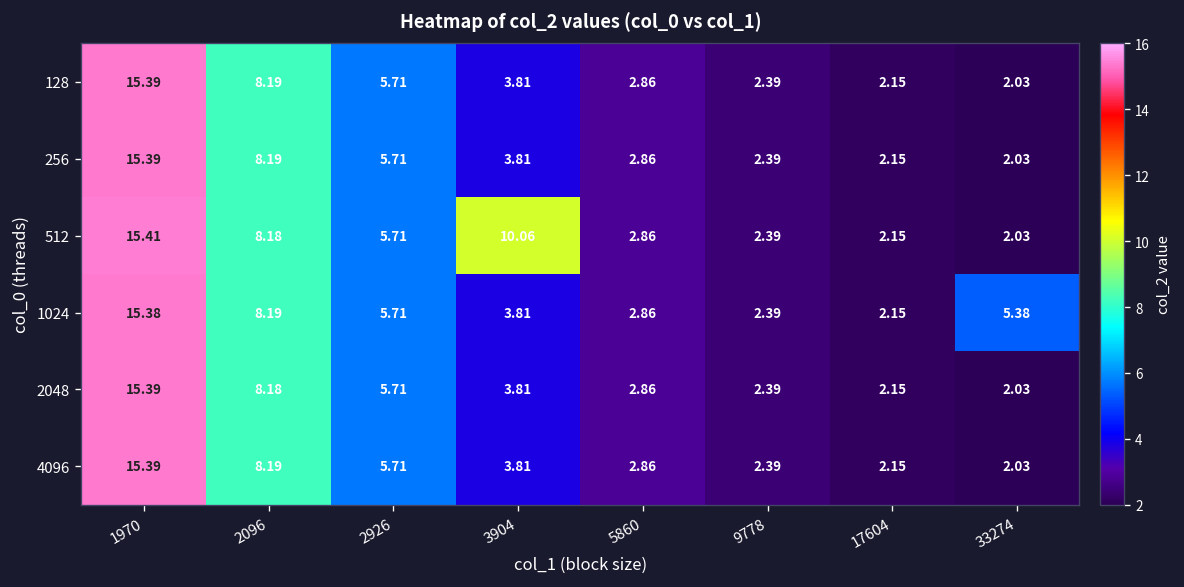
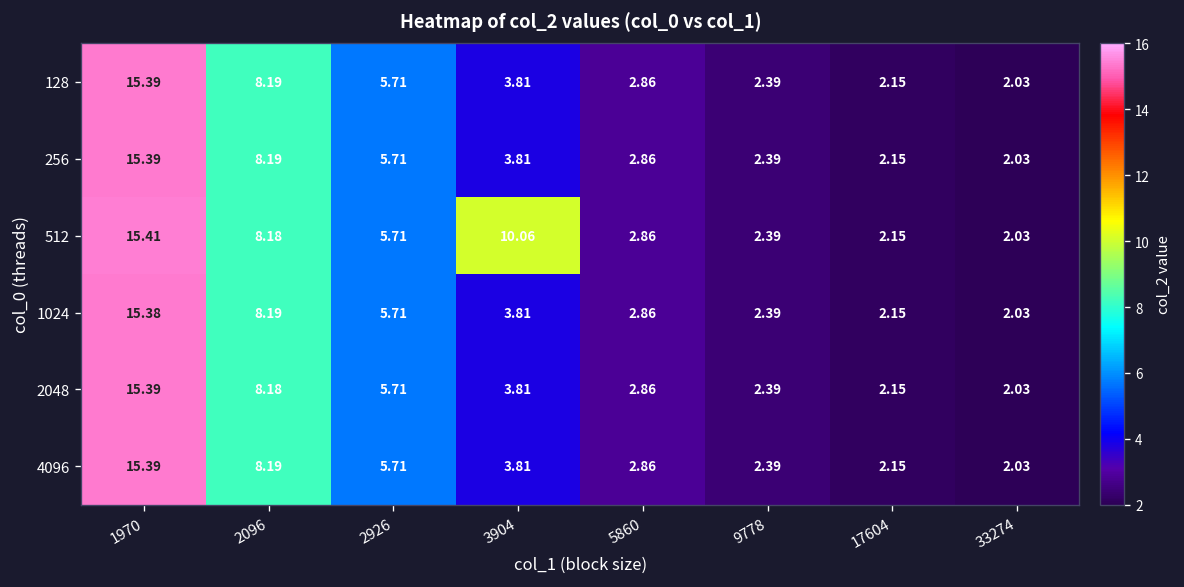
1024, 33274: 5.38 -> 2.03
